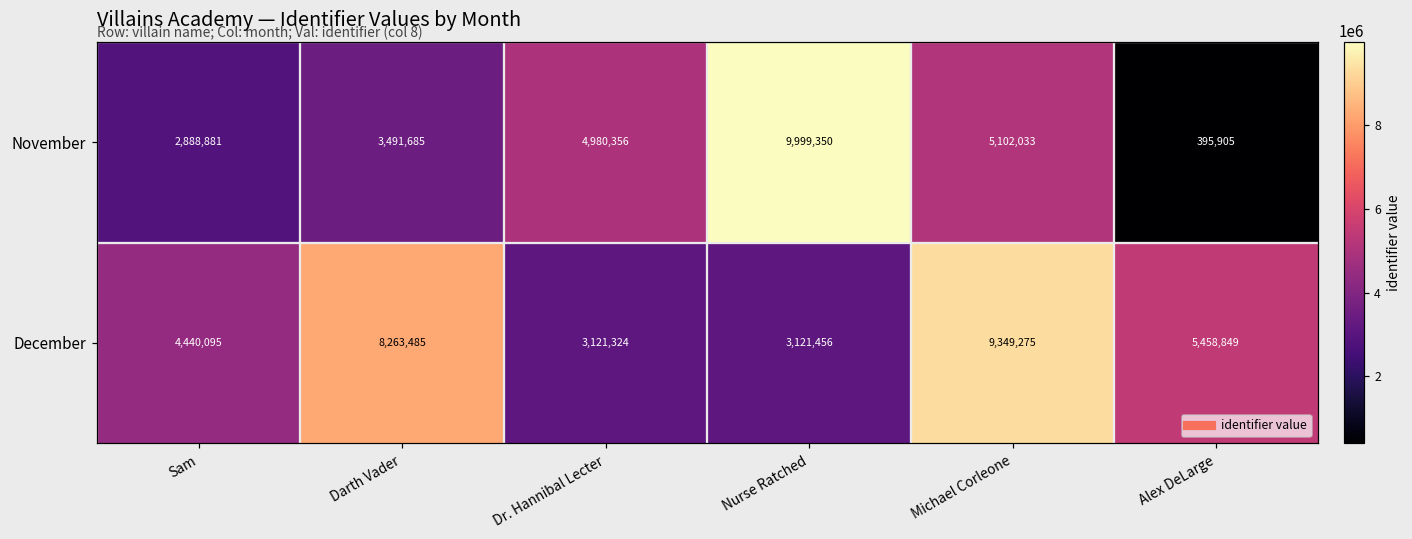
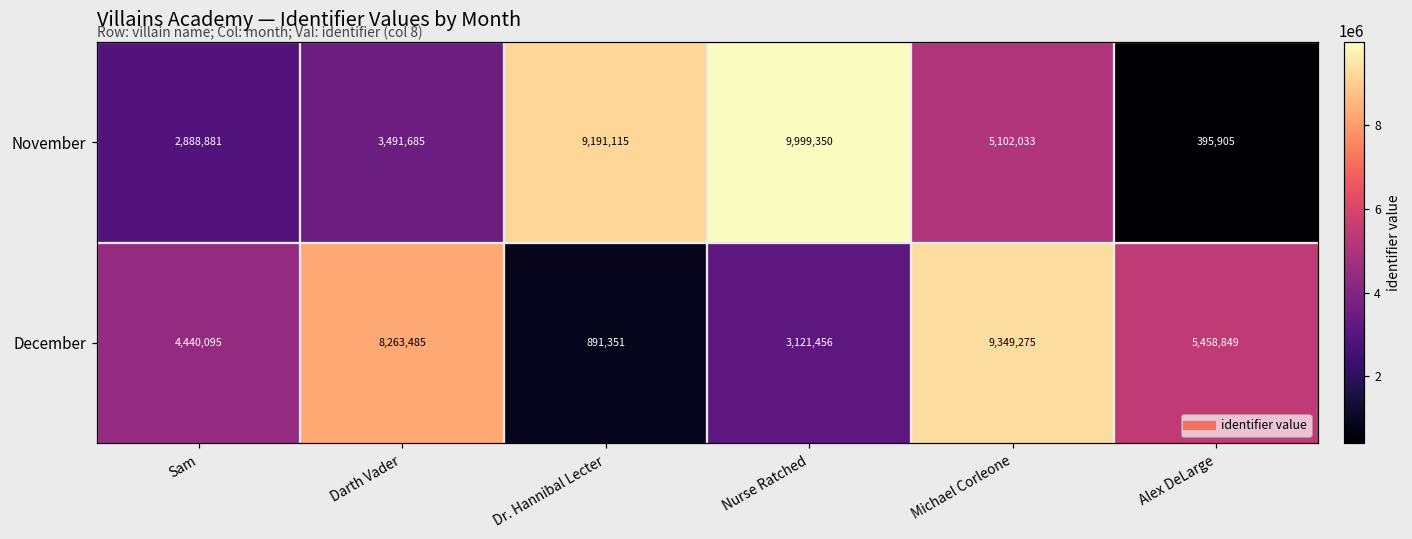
November, Dr. Hannibal Lecter: 4,980,356 -> 9,191,115
December, Dr. Hannibal Lecter: 3,121,324 -> 891,351
